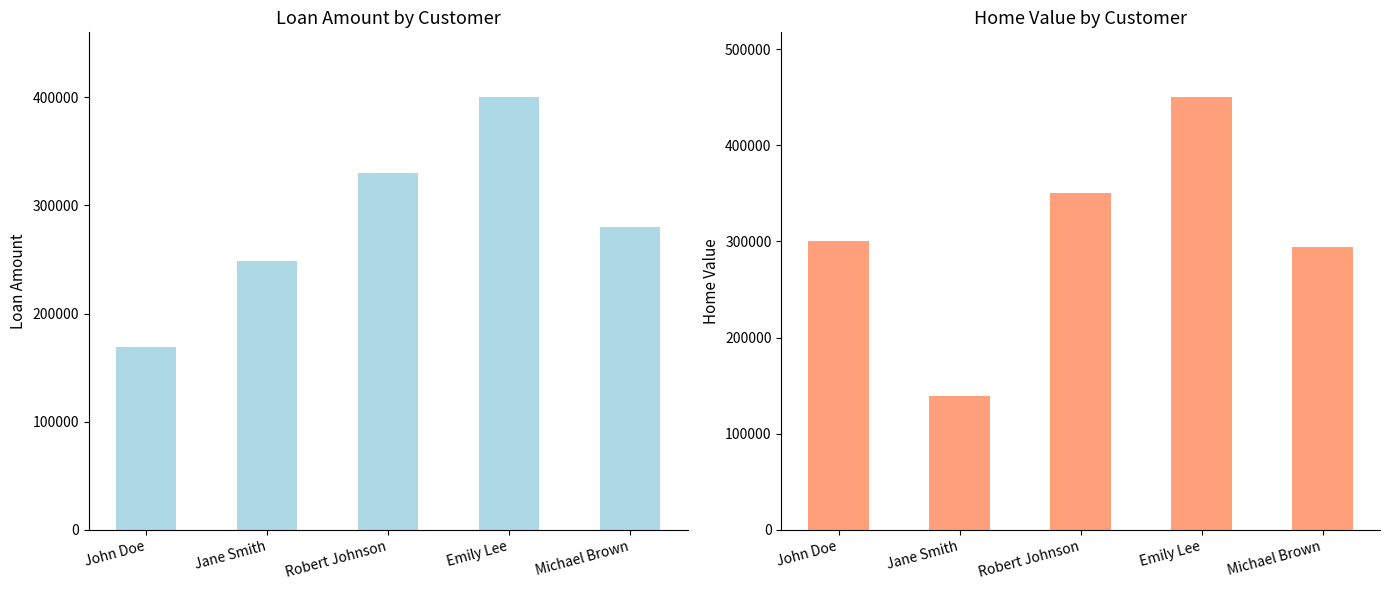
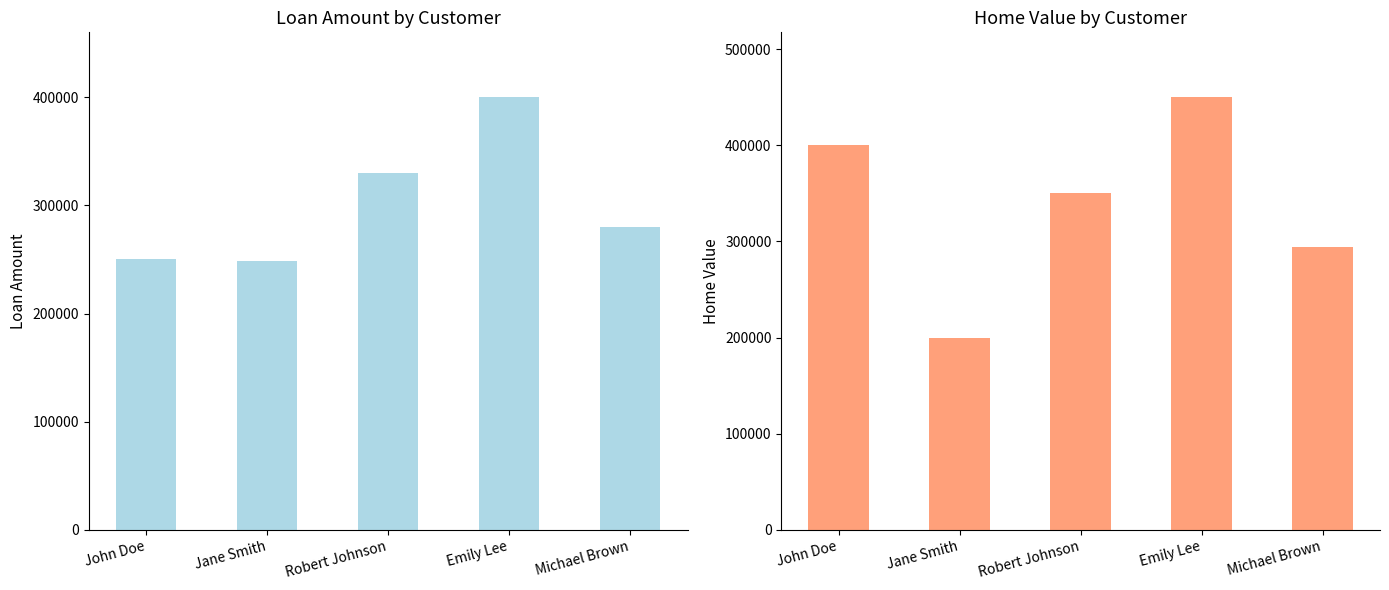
Loan Amount by Customer, John Doe: 169000 -> 250000
Home Value by Customer, John Doe: 300000 -> 400000
Home Value by Customer, Jane Smith: 140000 -> 200000
